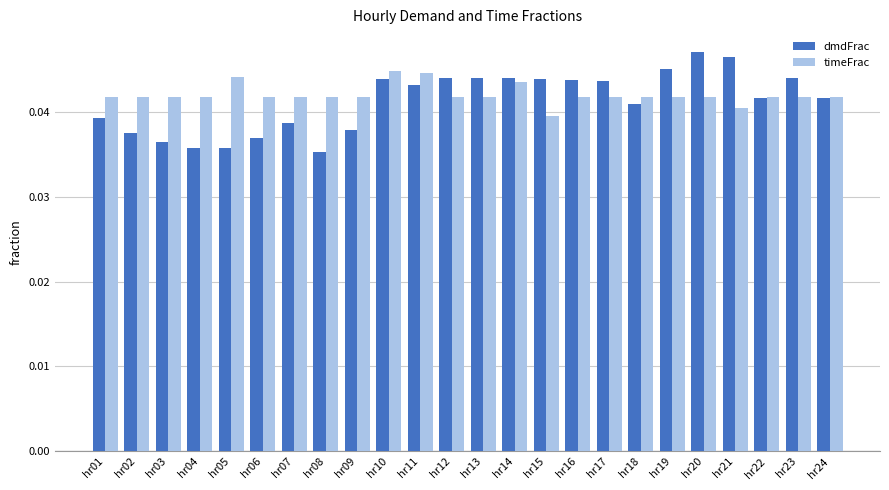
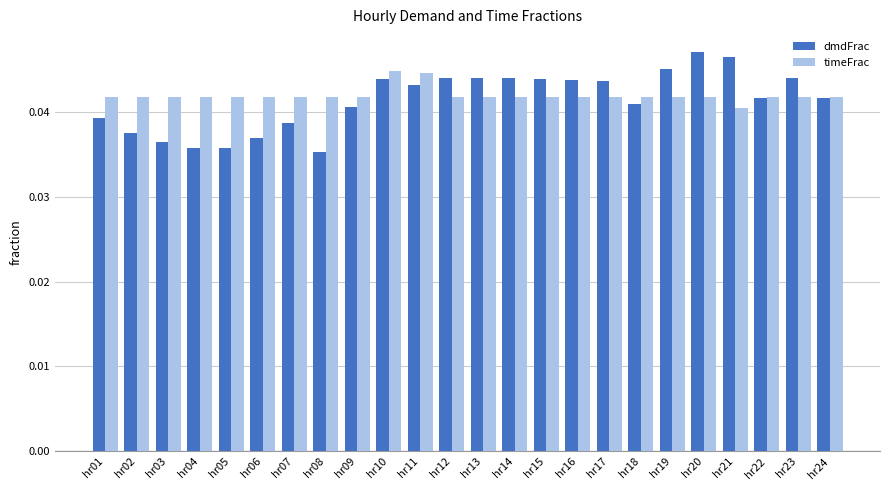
timeFrac, hr05: 0.044 -> 0.042
dmdFrac, hr09: 0.038 -> 0.041
timeFrac, hr14: 0.043 -> 0.042
timeFrac, hr15: 0.039 -> 0.042
